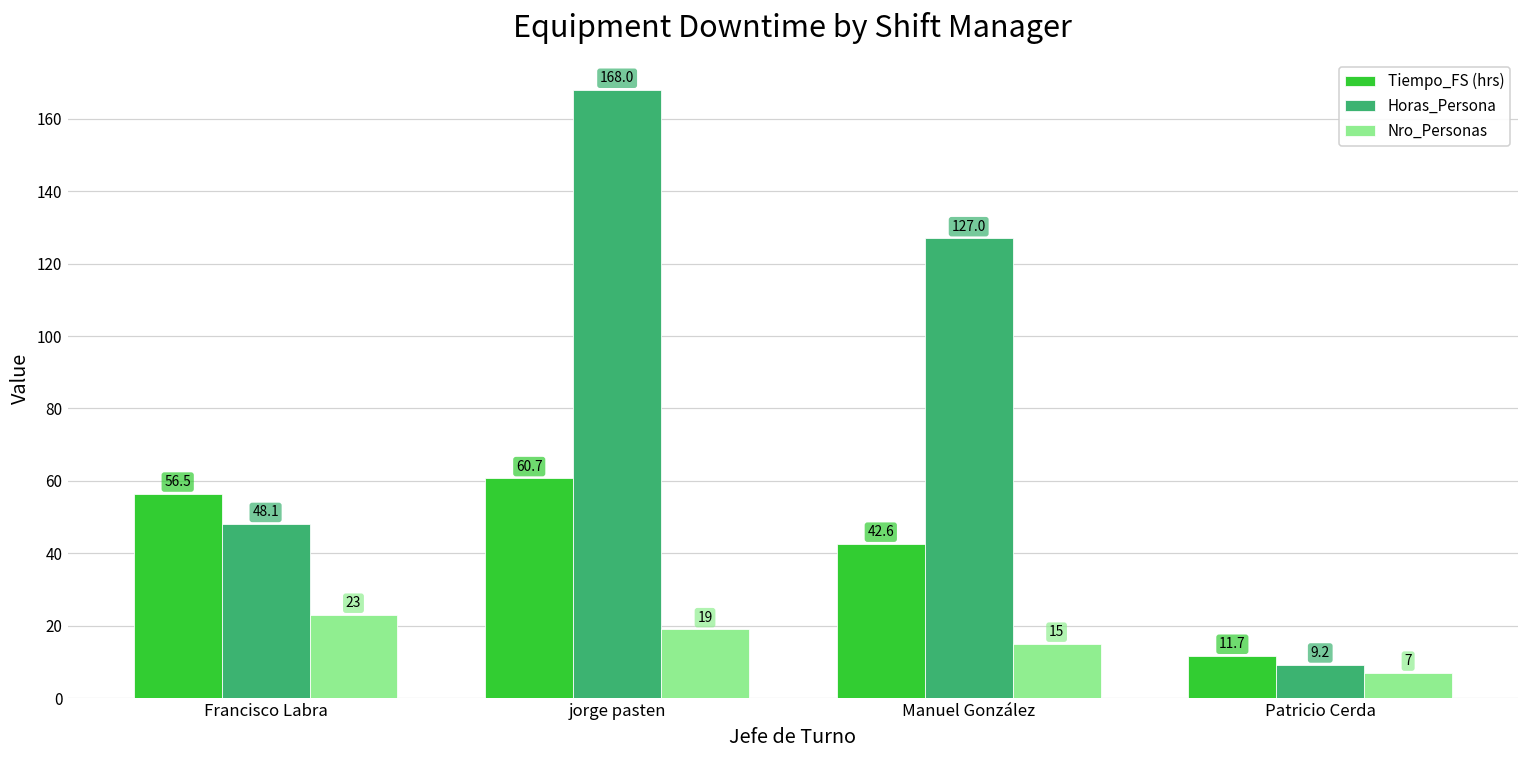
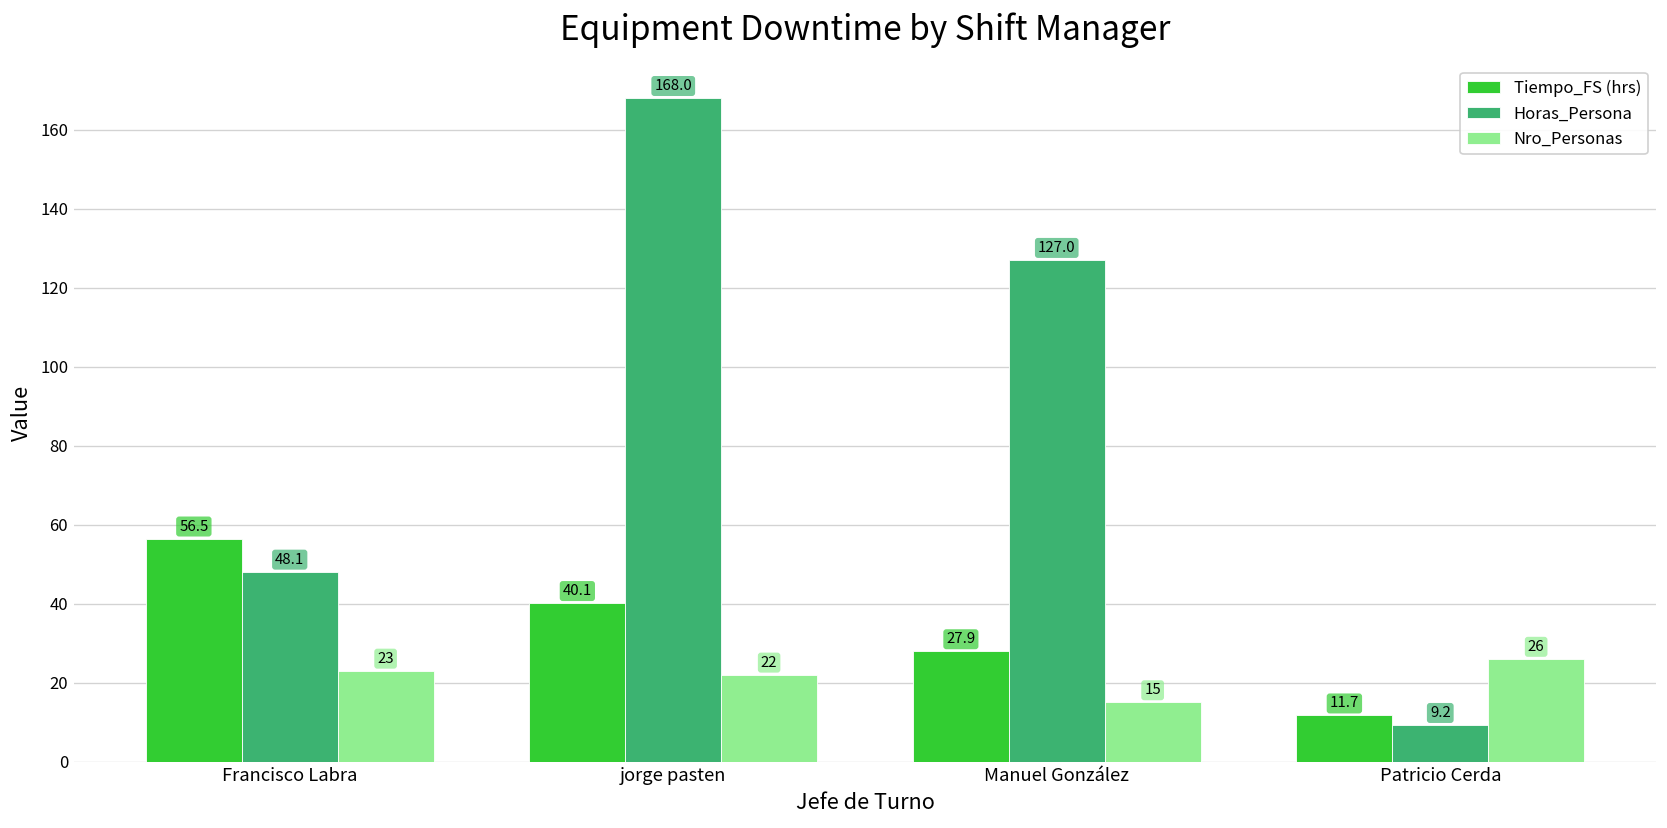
Tiempo_FS (hrs), jorge pasten: 60.7 -> 40.1
Nro_Personas, jorge pasten: 19 -> 22
Tiempo_FS (hrs), Manuel González: 42.6 -> 27.9
Nro_Personas, Patricio Cerda: 7 -> 26
